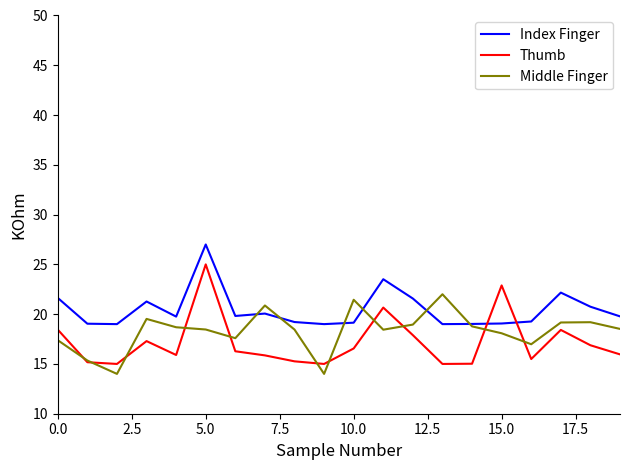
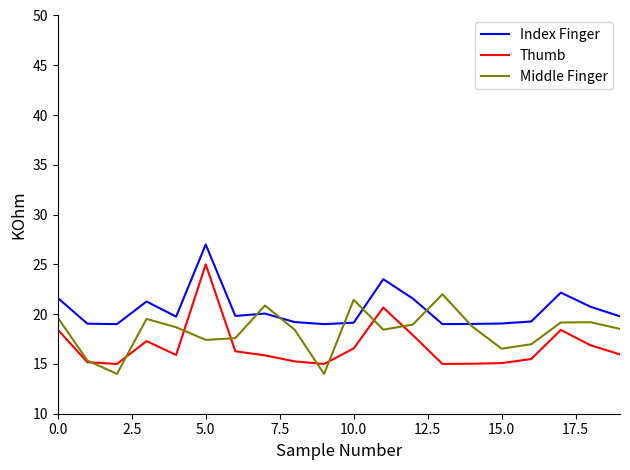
Middle Finger, 0.0: 17 -> 20
Middle Finger, 5.0: 18 -> 17
Thumb, 15.0: 23 -> 15
Middle Finger, 15.0: 18 -> 17
